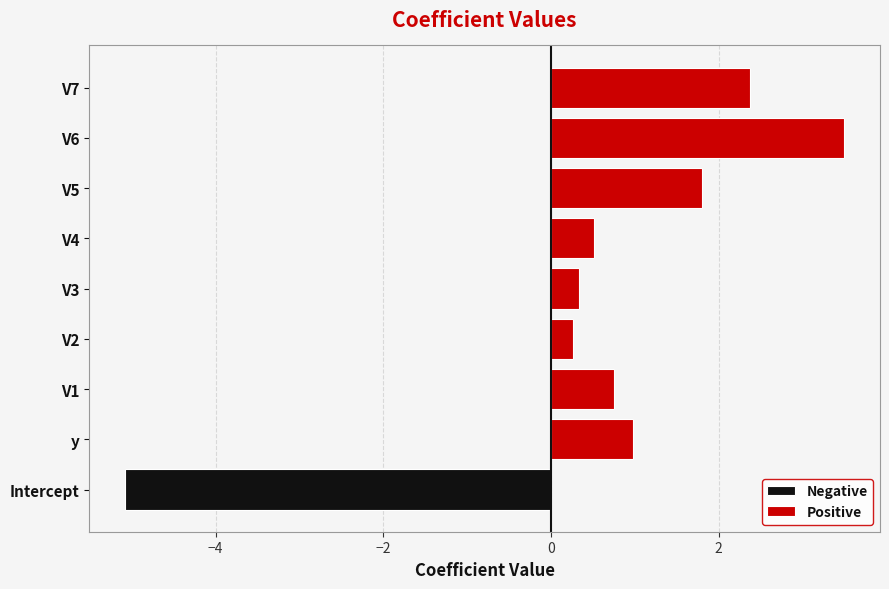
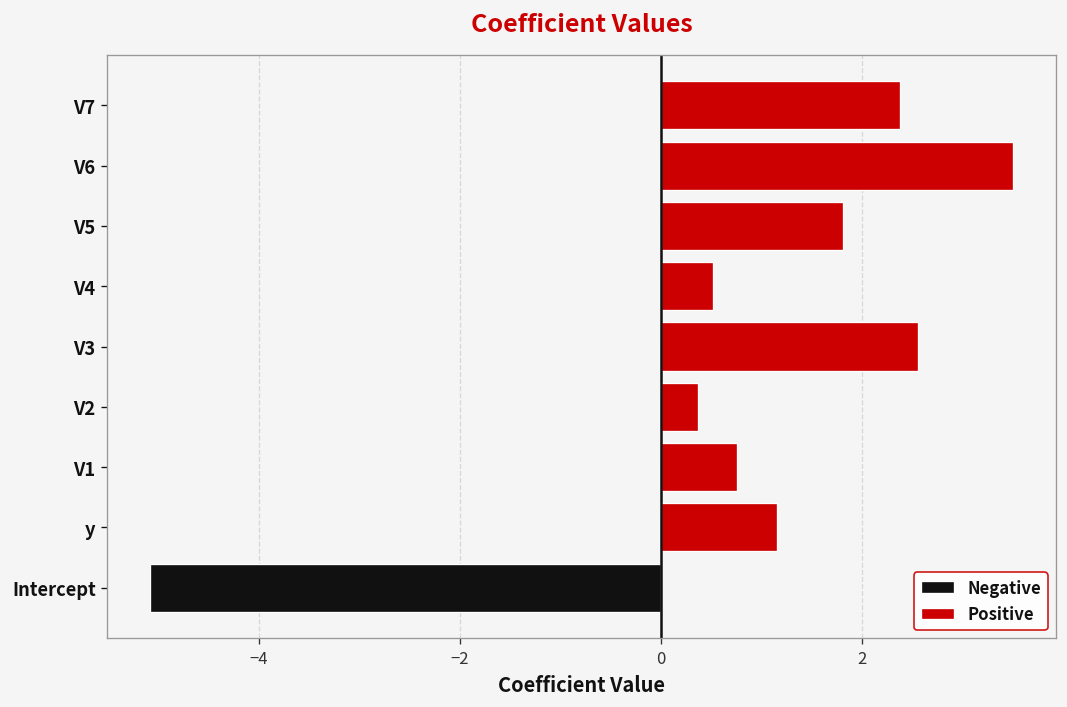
Positive, V3: 0.3 -> 2.5
Positive, V2: 0.3 -> 0.4
Positive, y: 1.0 -> 1.2
